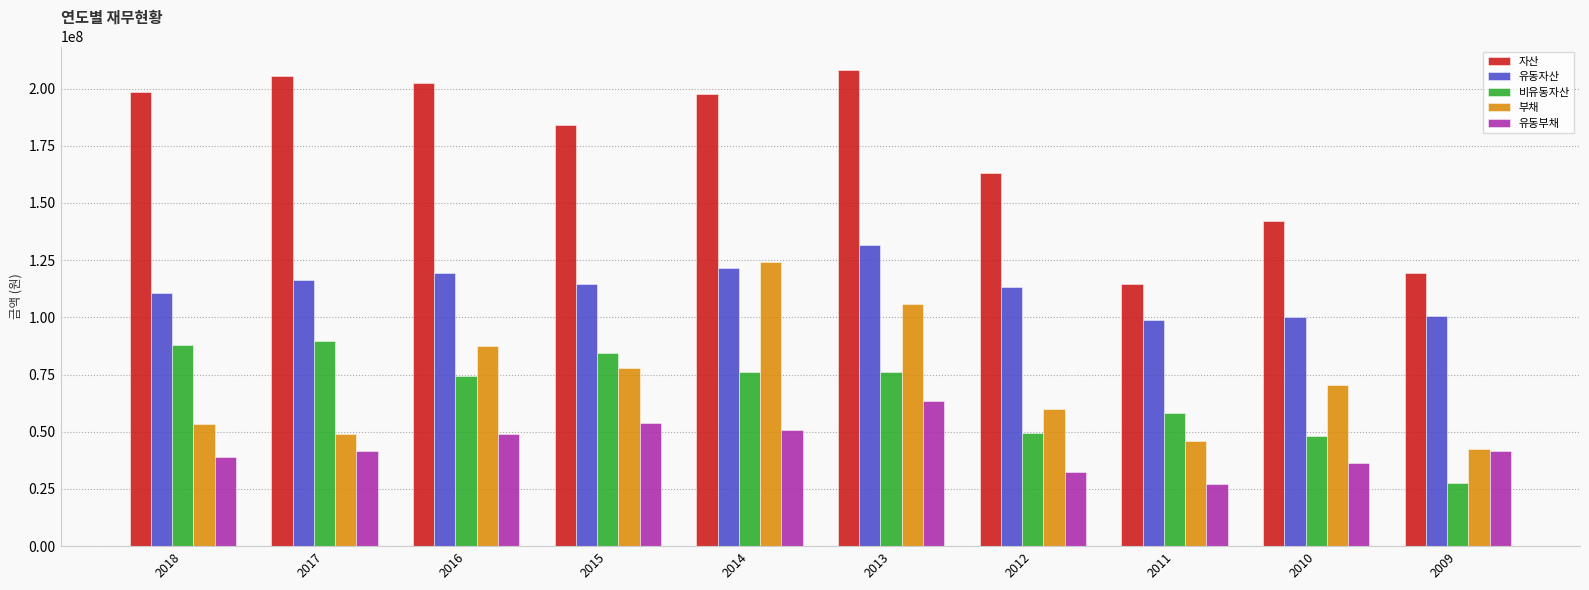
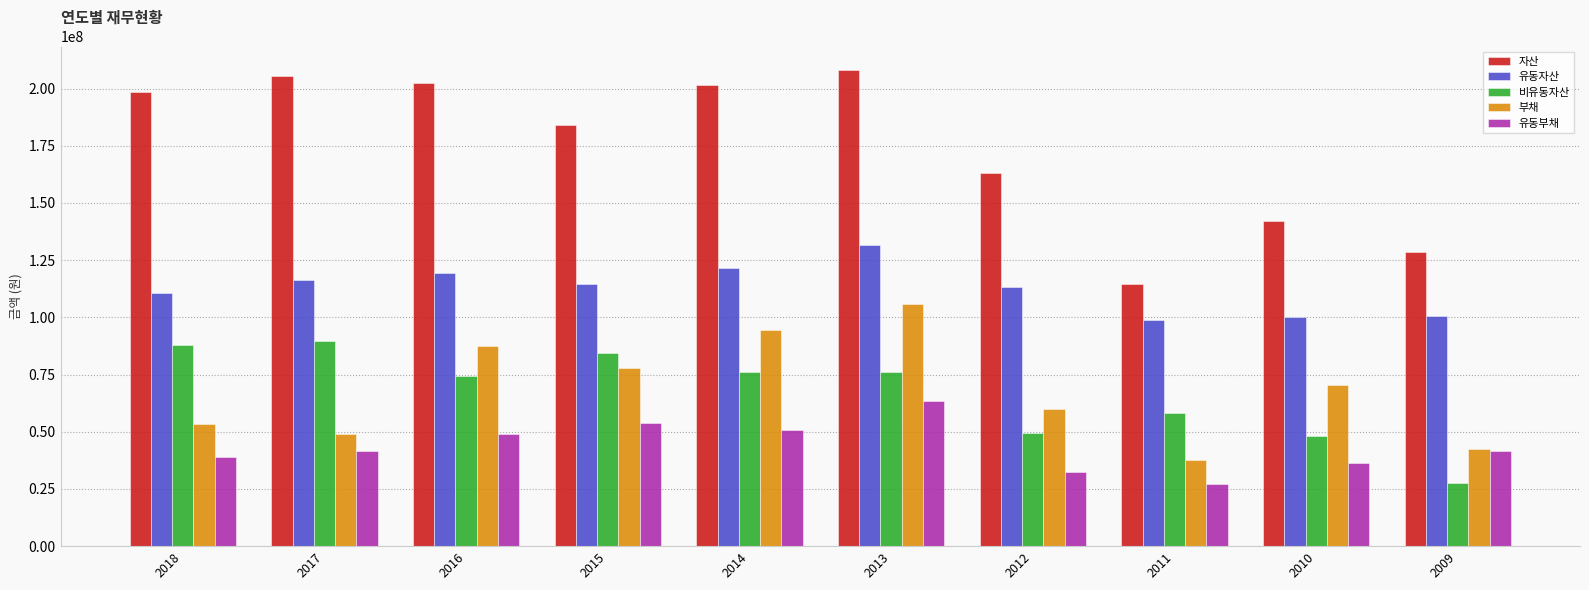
자산, 2014: 198000000 -> 202000000
부채, 2014: 124000000 -> 95000000
부채, 2011: 46000000 -> 38000000
자산, 2009: 119000000 -> 128000000
